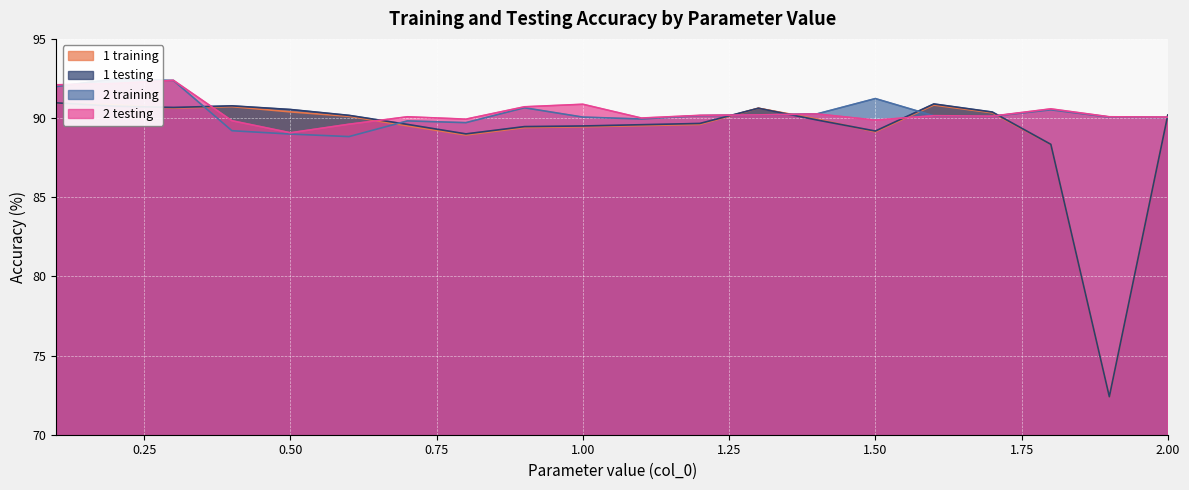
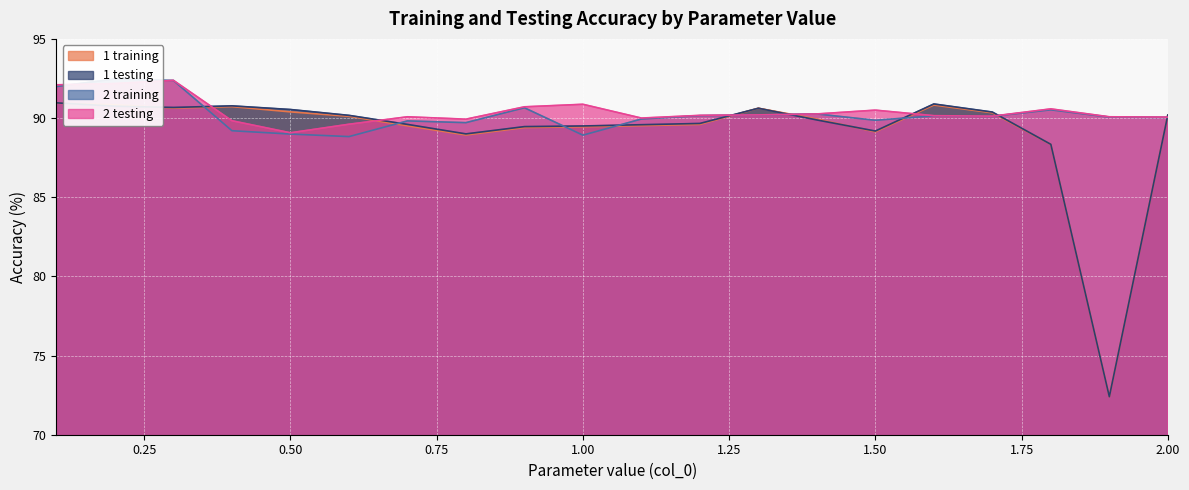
2 training, 1.00: 90.1 -> 88.9
2 training, 1.50: 91.2 -> 89.9
2 testing, 1.50: 89.9 -> 90.5
